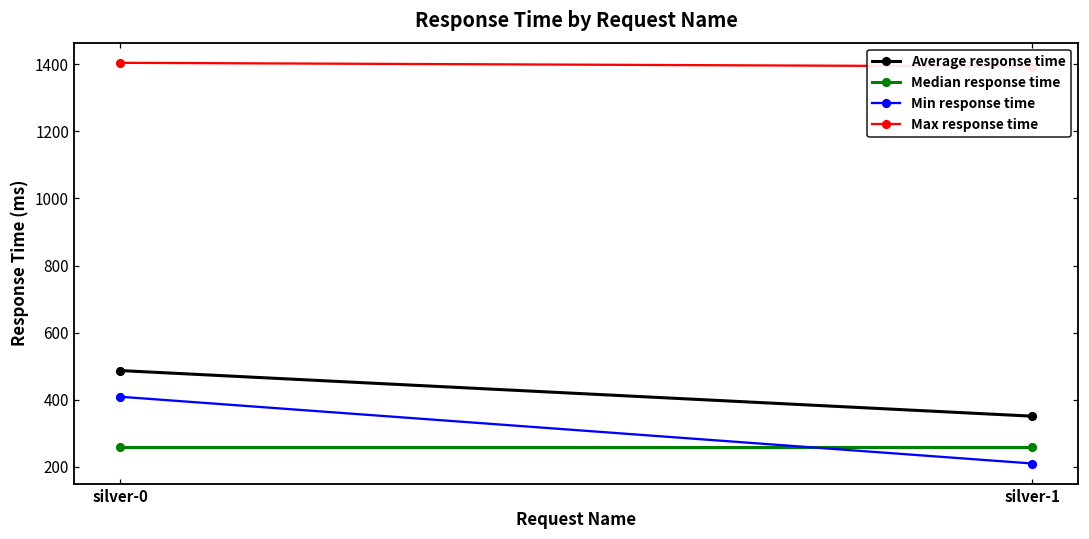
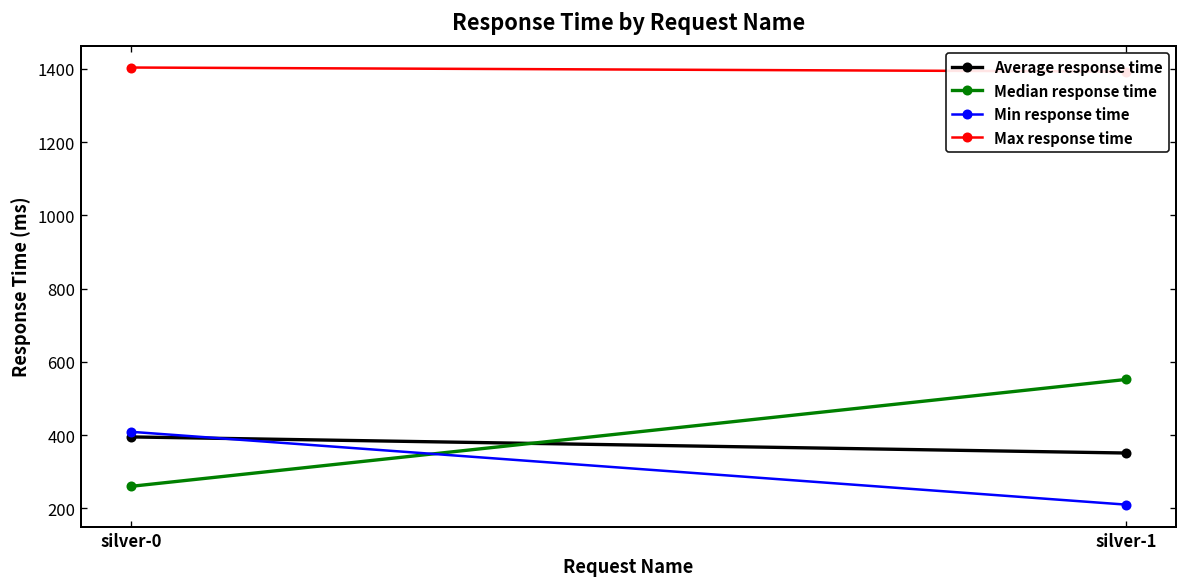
Average response time, silver-0: 490 -> 400
Median response time, silver-1: 260 -> 550
